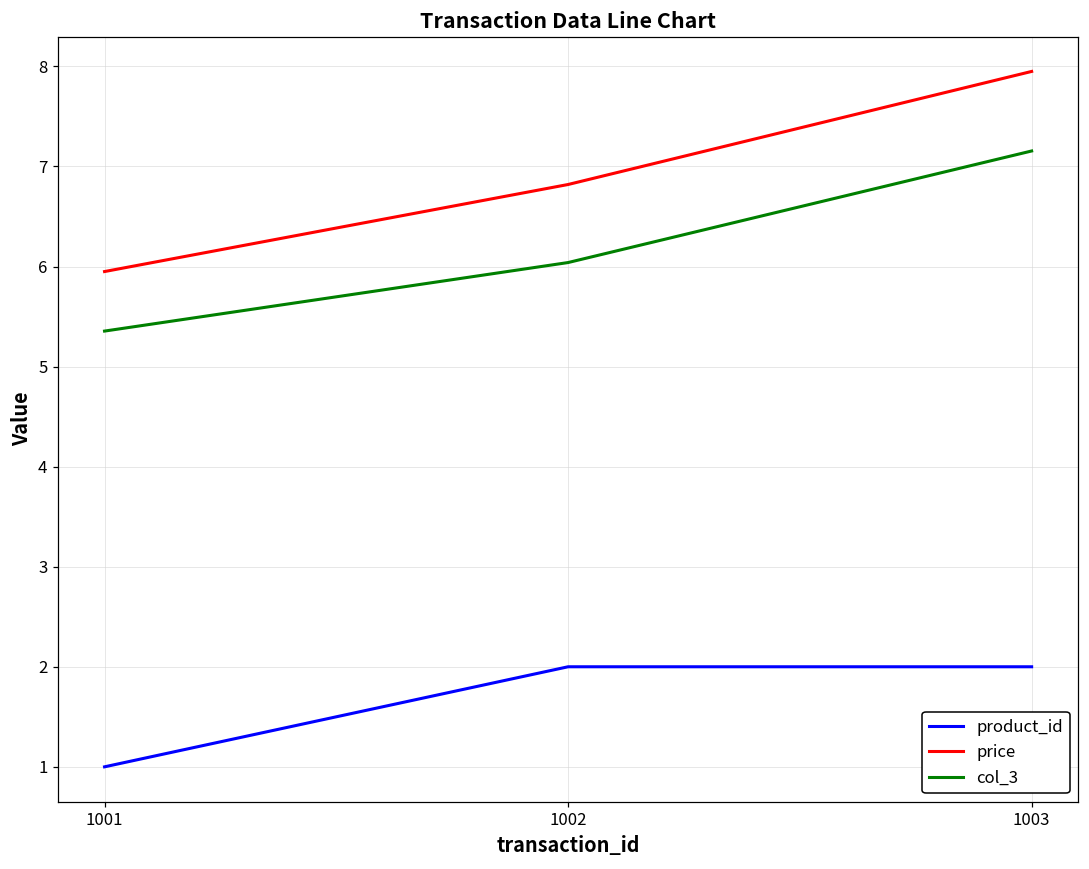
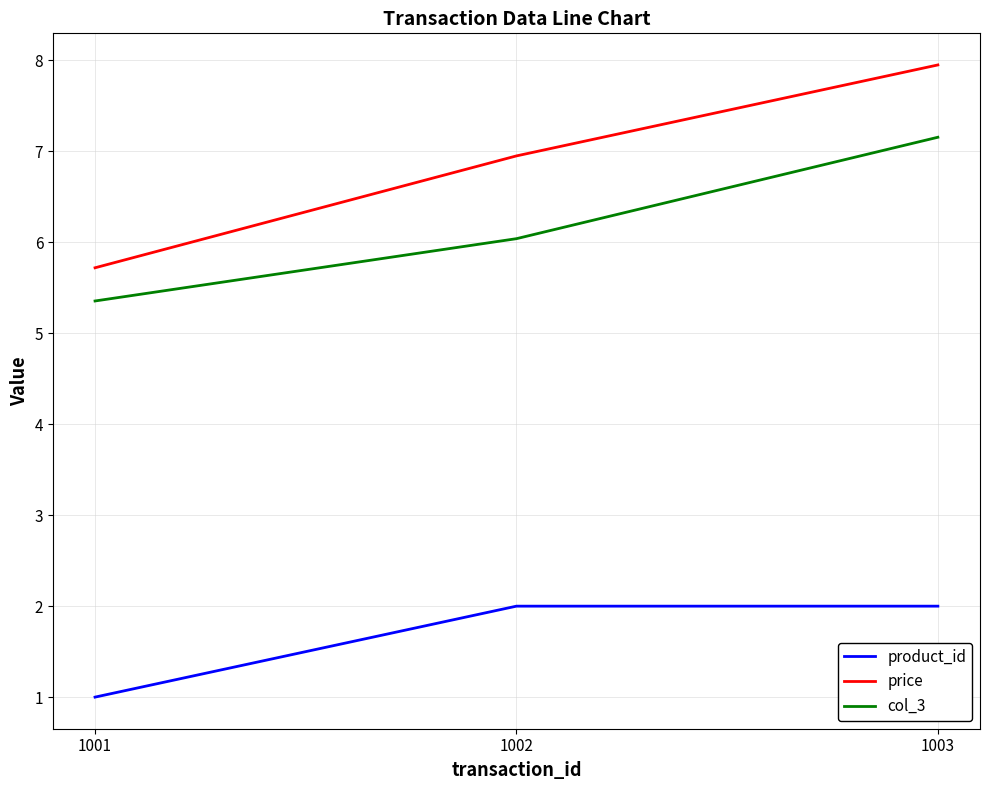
price, 1001: 6.0 -> 5.7
price, 1002: 6.8 -> 7.0
